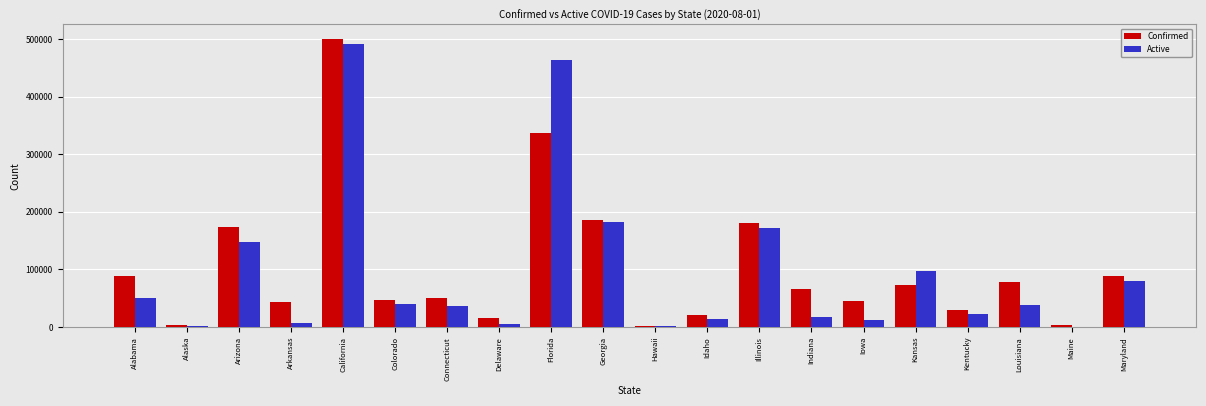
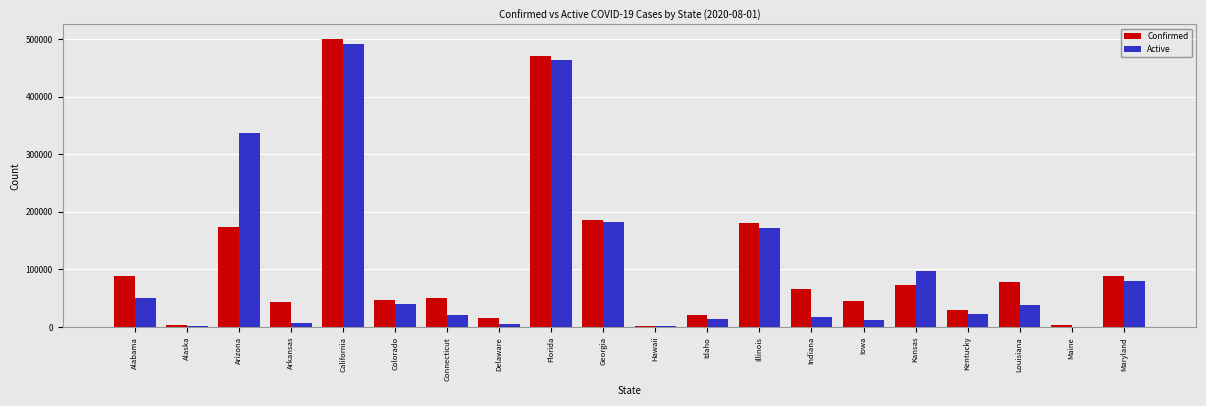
Active, Arizona: 150000 -> 340000
Active, Connecticut: 40000 -> 20000
Confirmed, Florida: 340000 -> 470000
